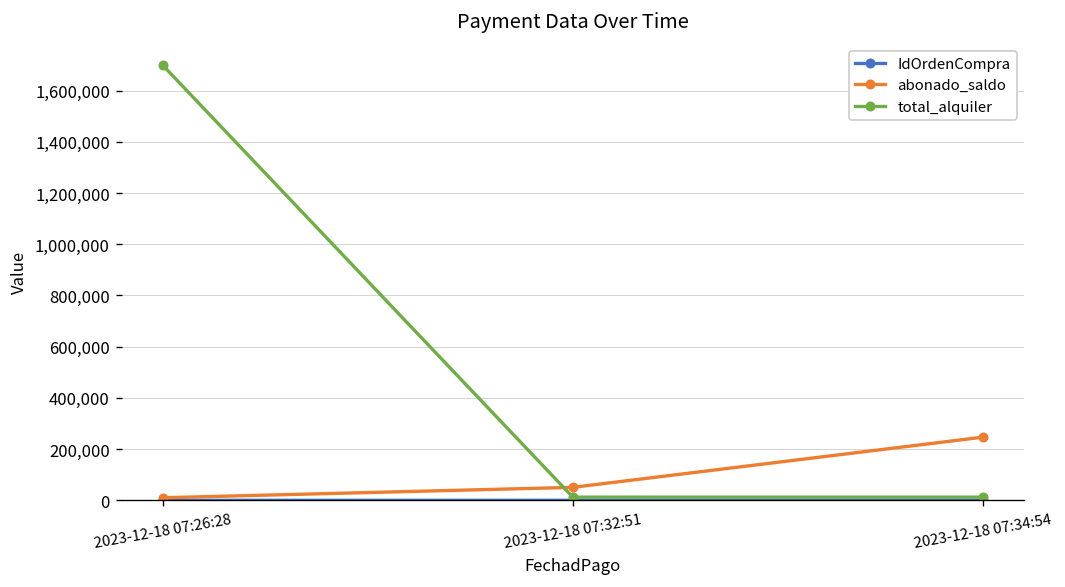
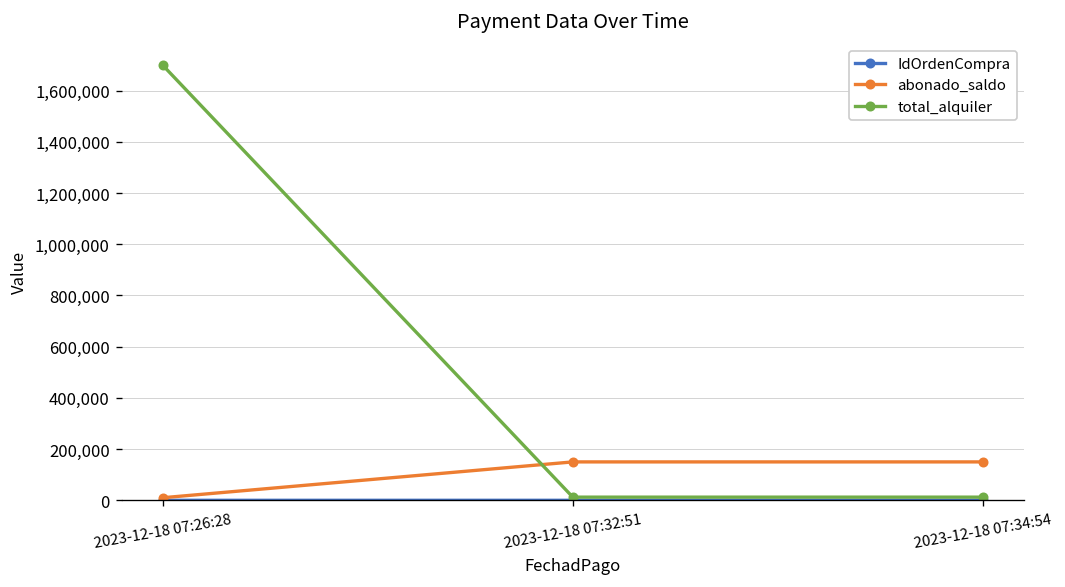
abonado_saldo, 2023-12-18 07:32:51: 50,000 -> 150,000
abonado_saldo, 2023-12-18 07:34:54: 250,000 -> 150,000
